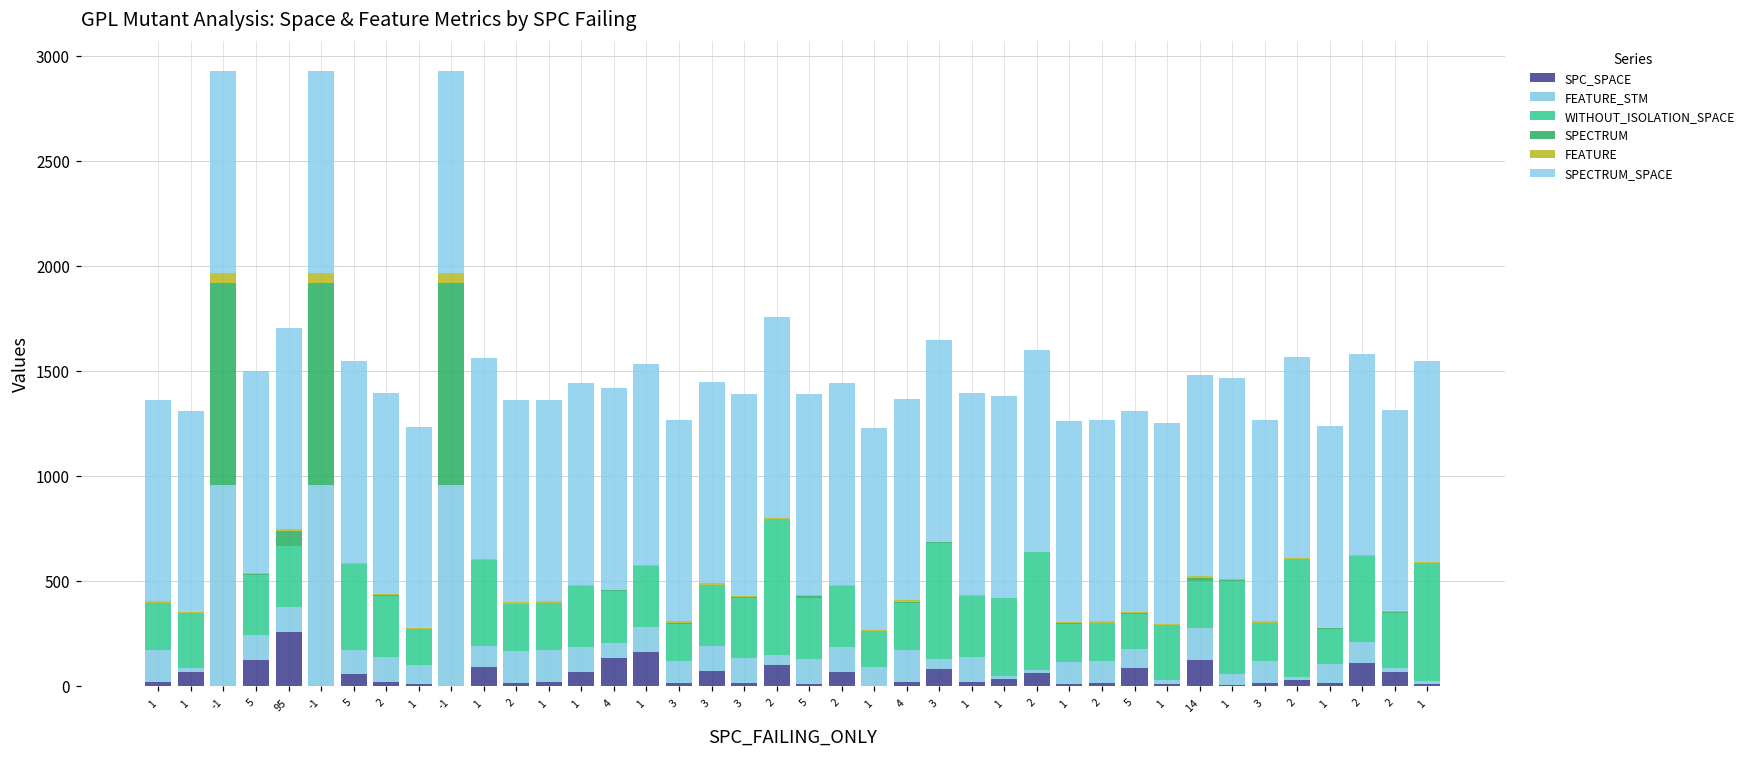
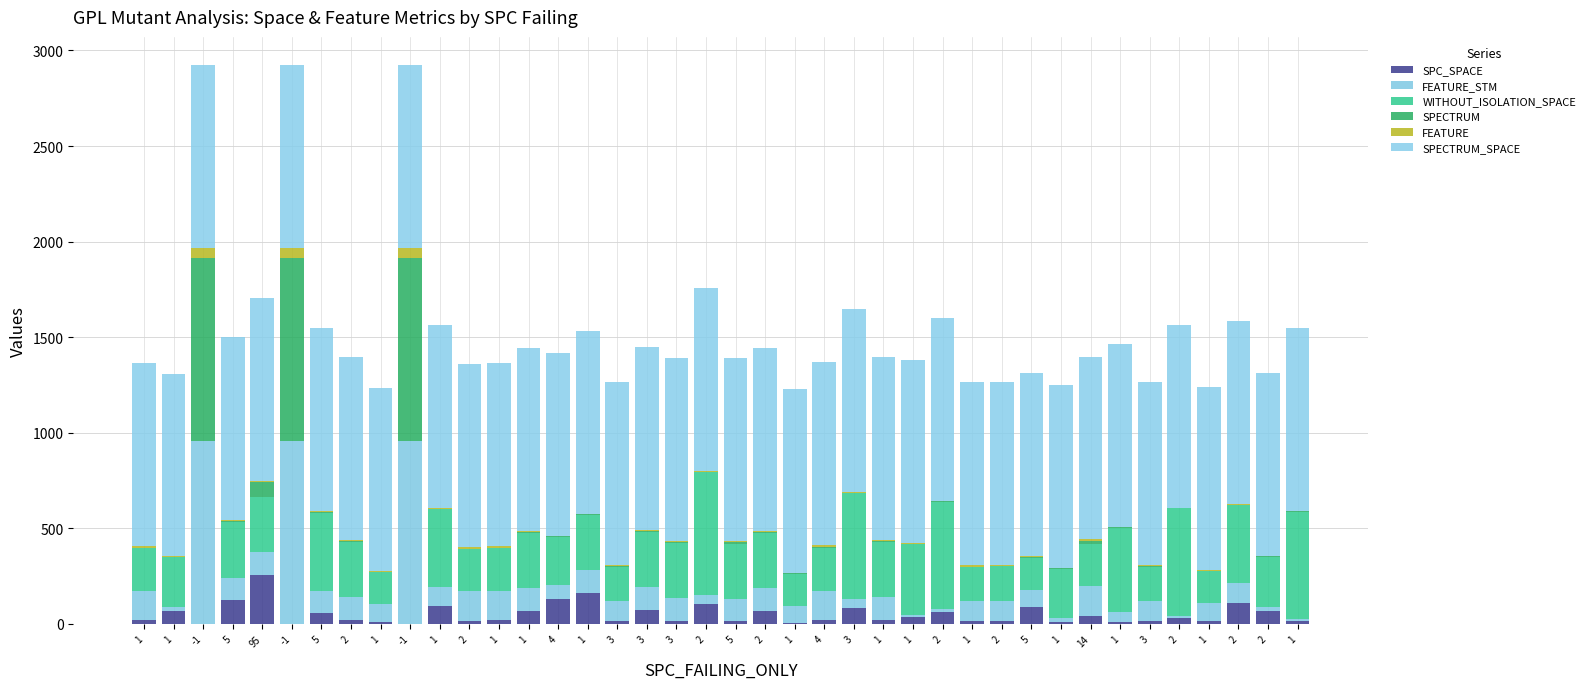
SPC_SPACE, 14: 120 -> 40
